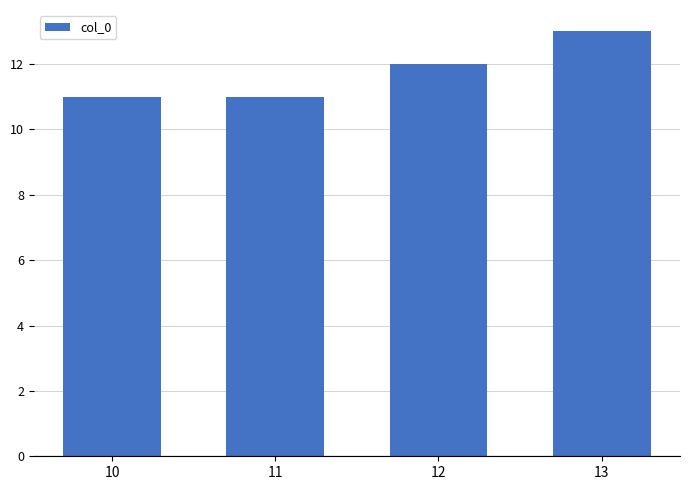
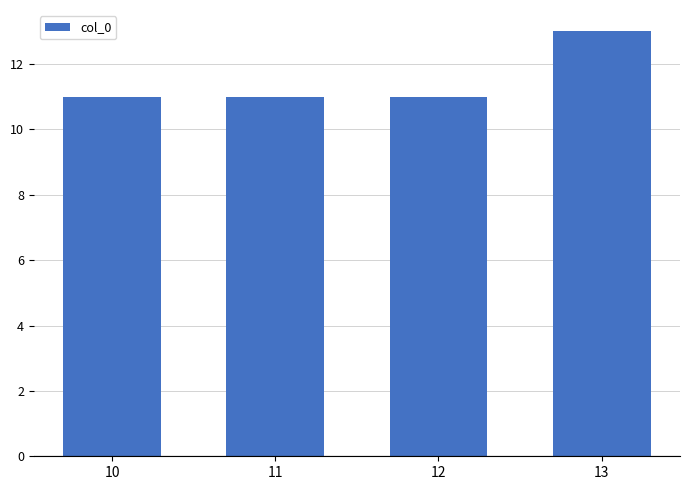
12: 12 -> 11
